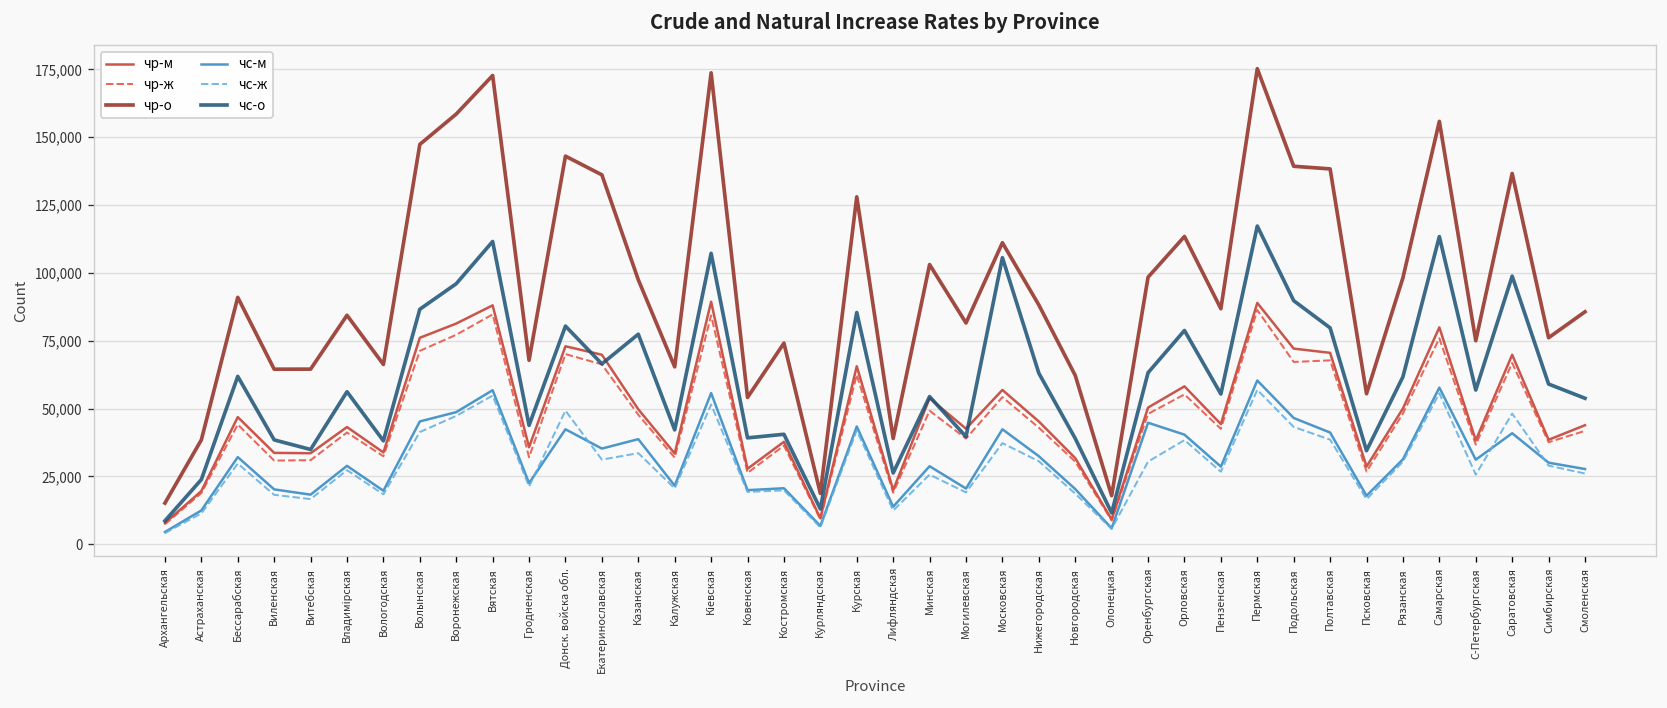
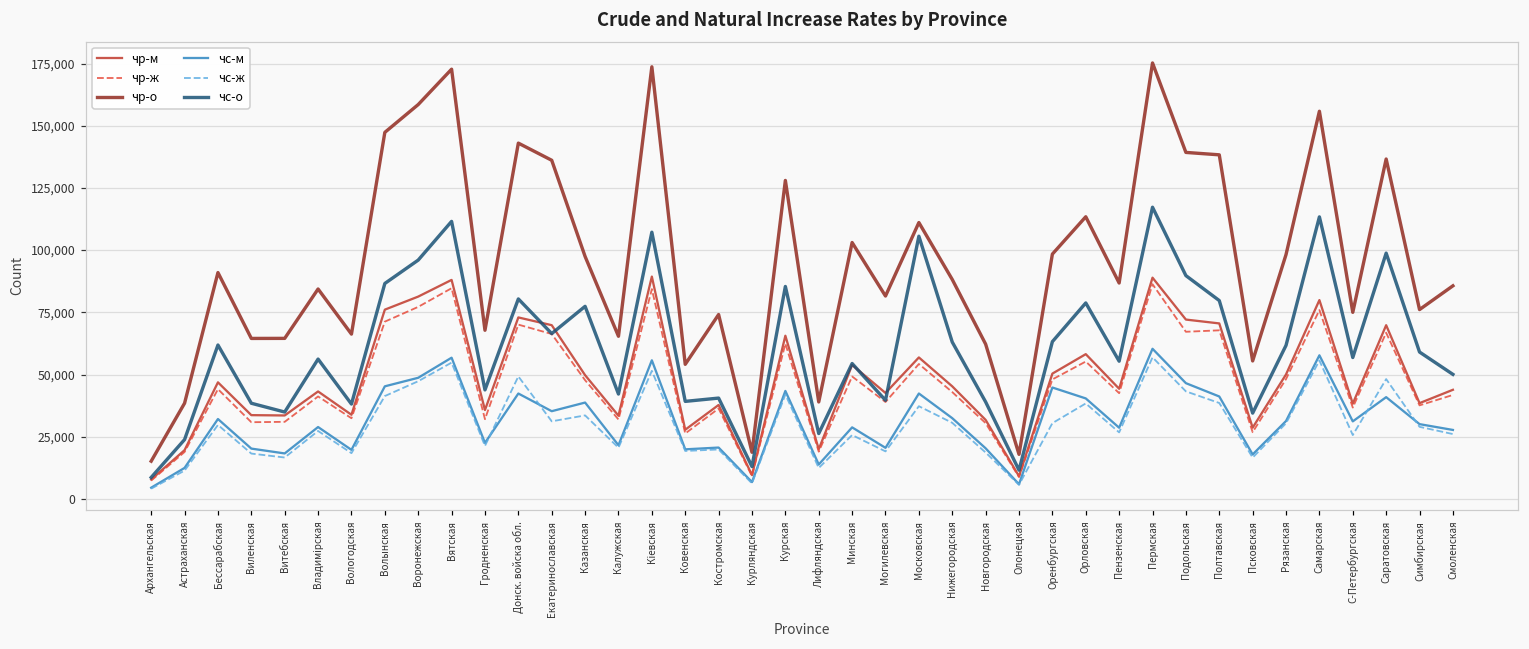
чс-о, Смоленская: 54,000 -> 50,000
